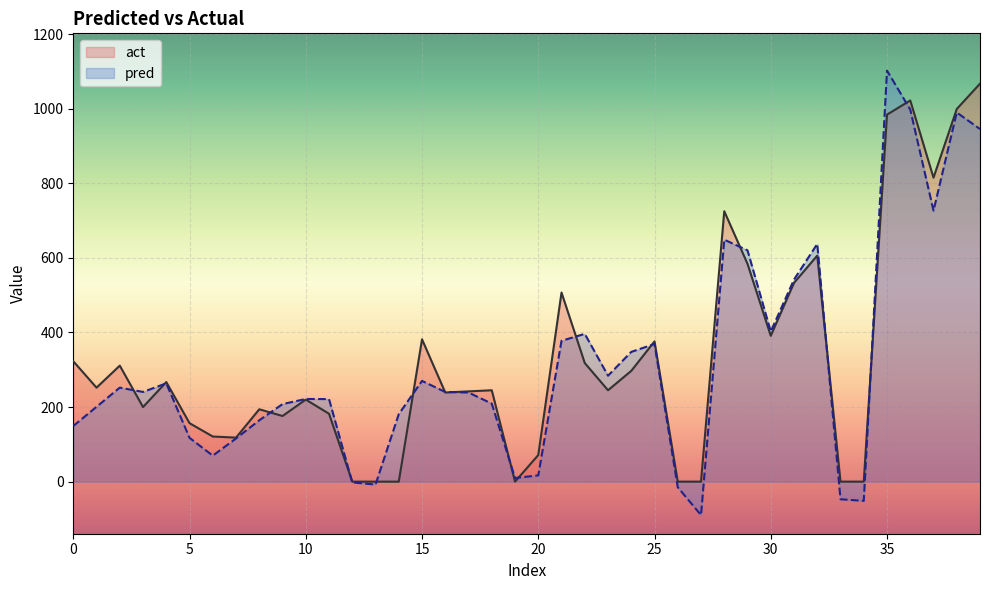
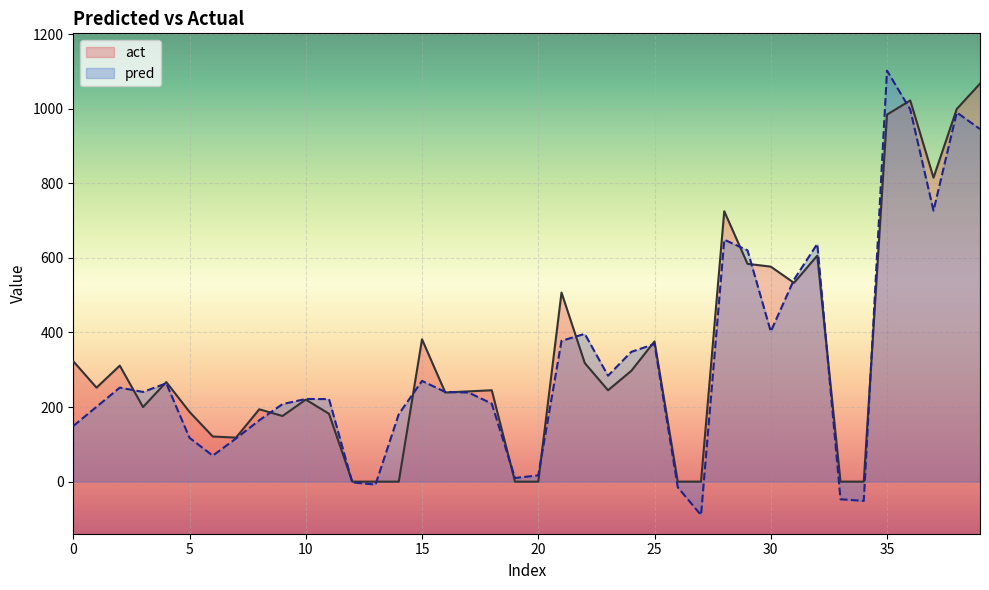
act, 5: 160 -> 190
act, 20: 70 -> 0
act, 30: 390 -> 580
